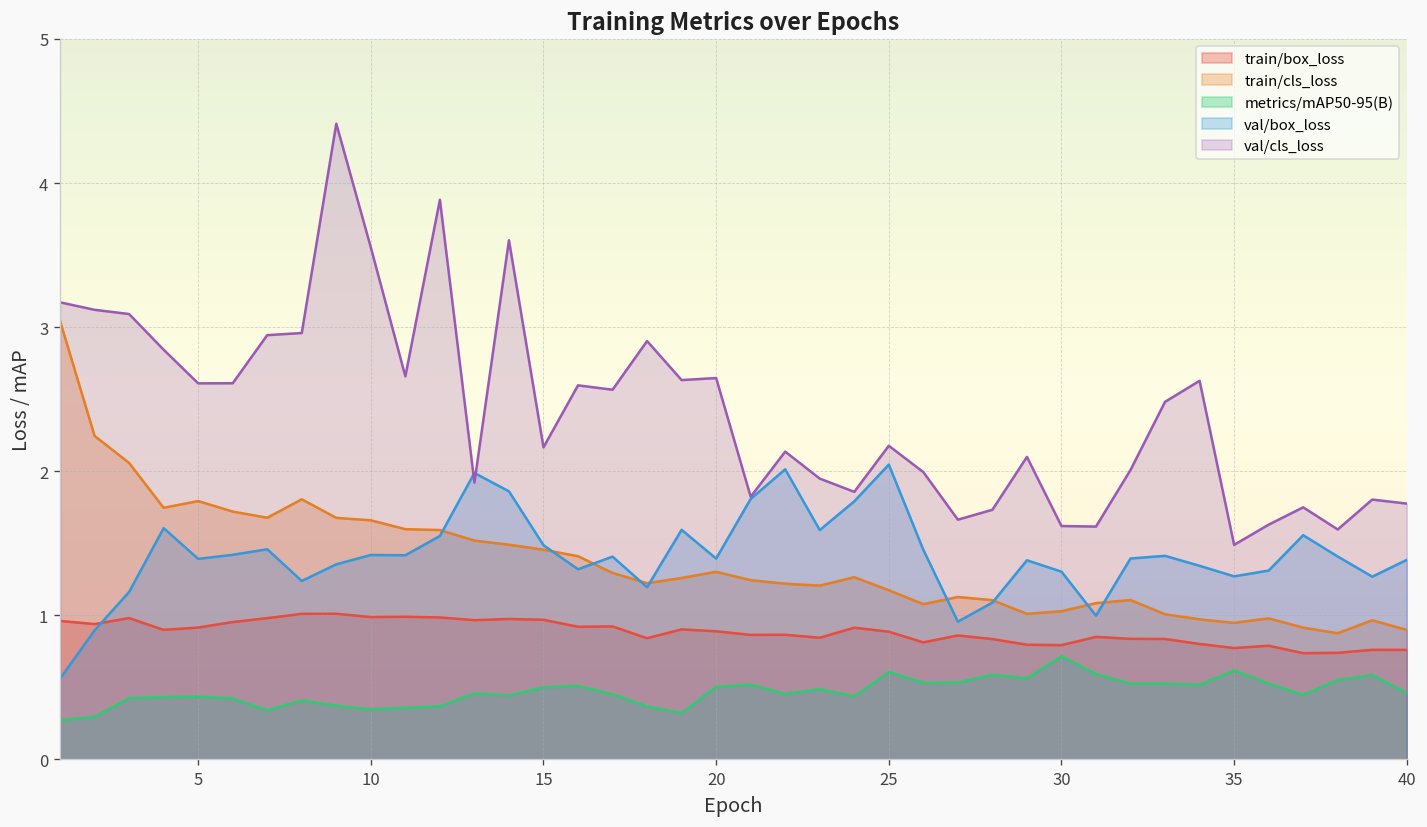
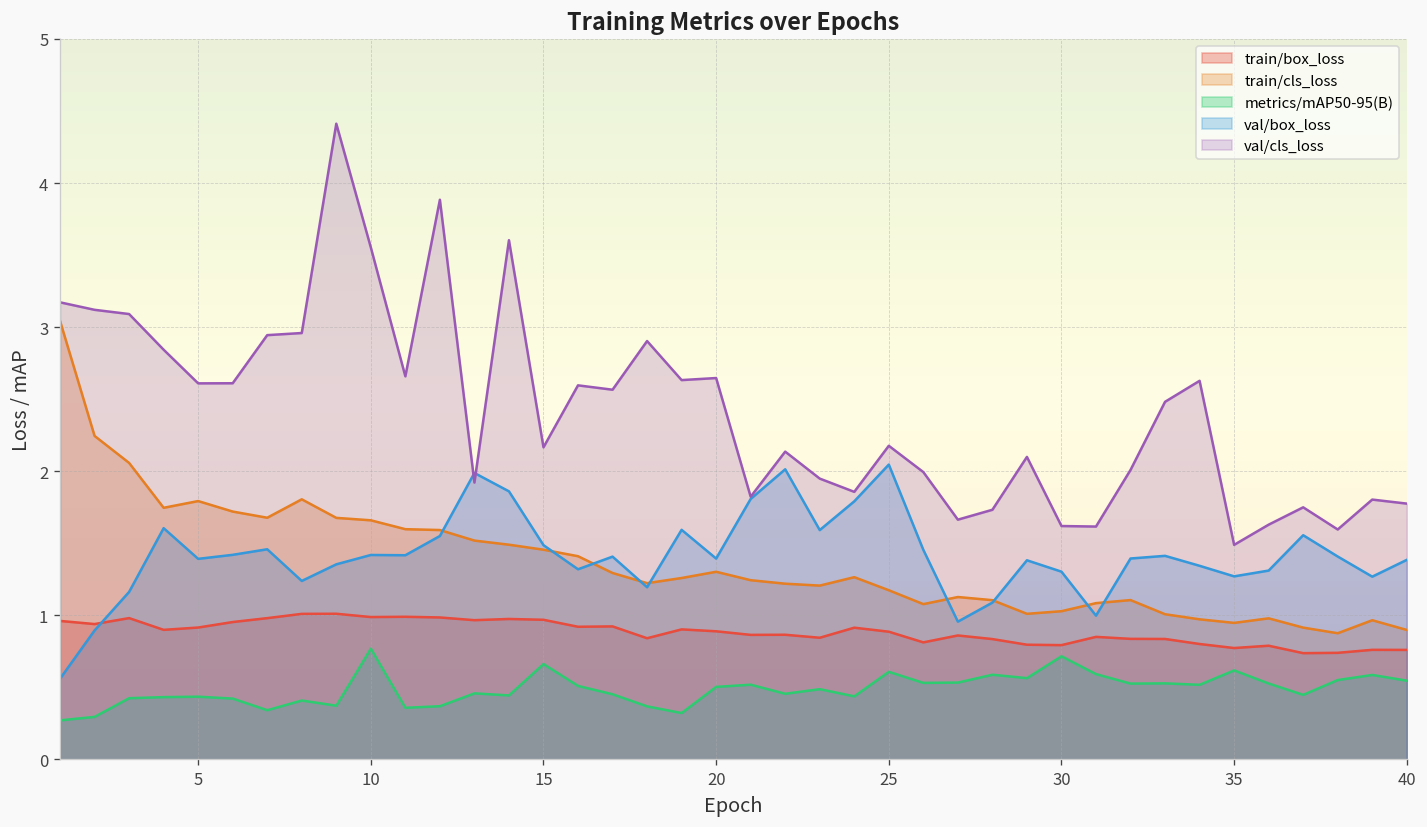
metrics/mAP50-95(B), 10: 0.35 -> 0.77
metrics/mAP50-95(B), 15: 0.50 -> 0.66
metrics/mAP50-95(B), 40: 0.46 -> 0.55
